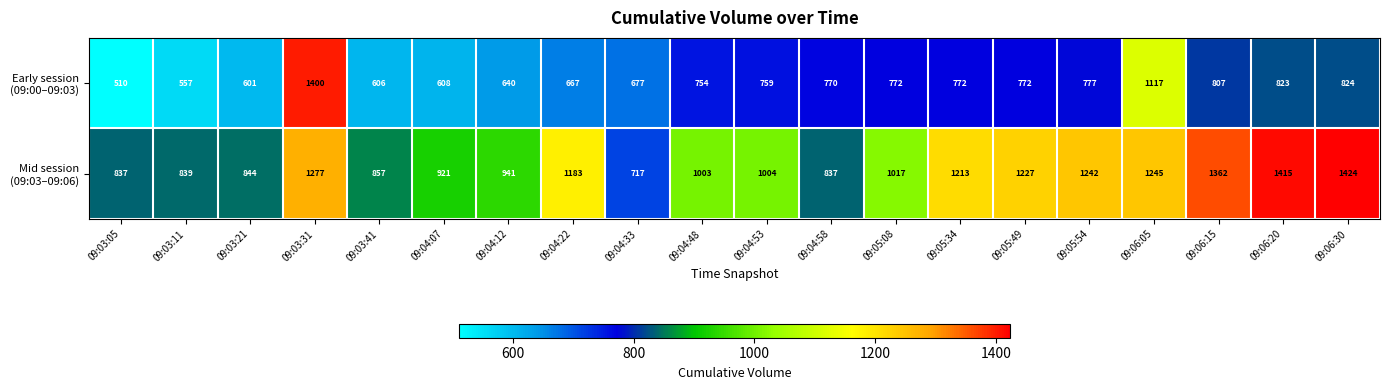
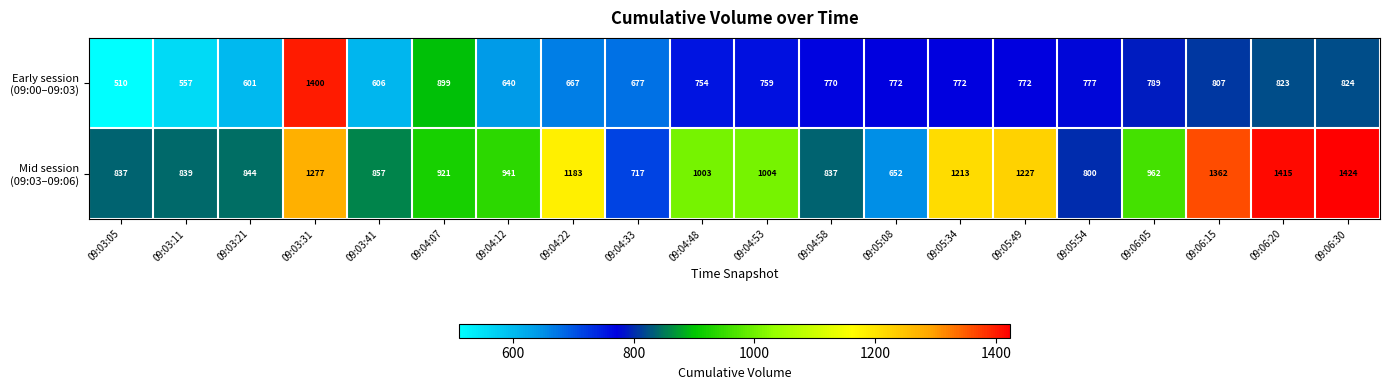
Early session (09:00–09:03), 09:04:07: 608 -> 899
Early session (09:00–09:03), 09:06:05: 1117 -> 789
Mid session (09:03–09:06), 09:05:08: 1017 -> 652
Mid session (09:03–09:06), 09:05:54: 1242 -> 800
Mid session (09:03–09:06), 09:06:05: 1245 -> 962
